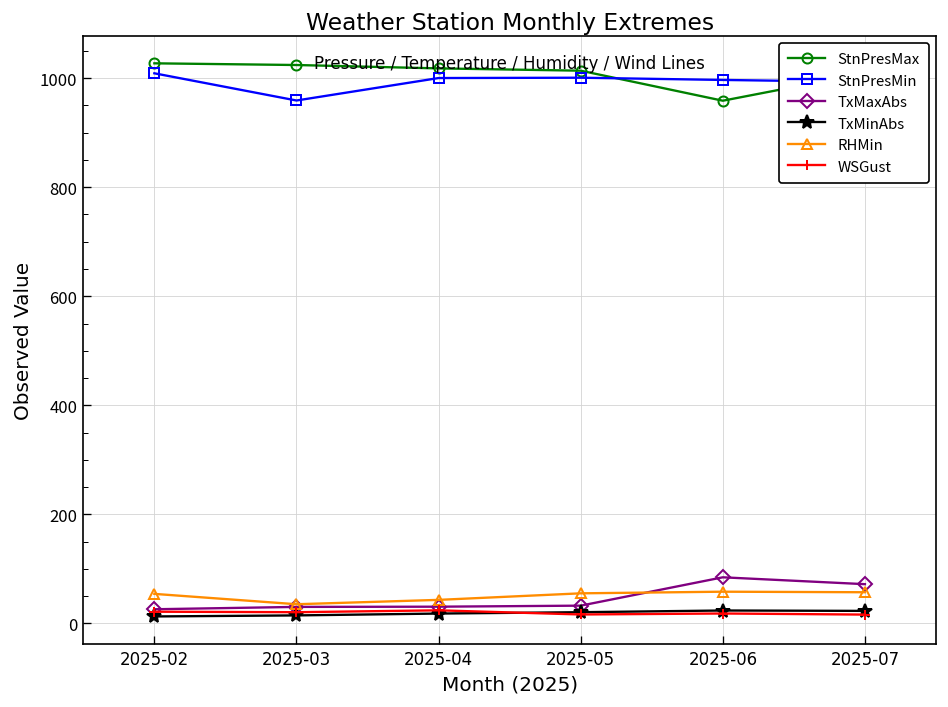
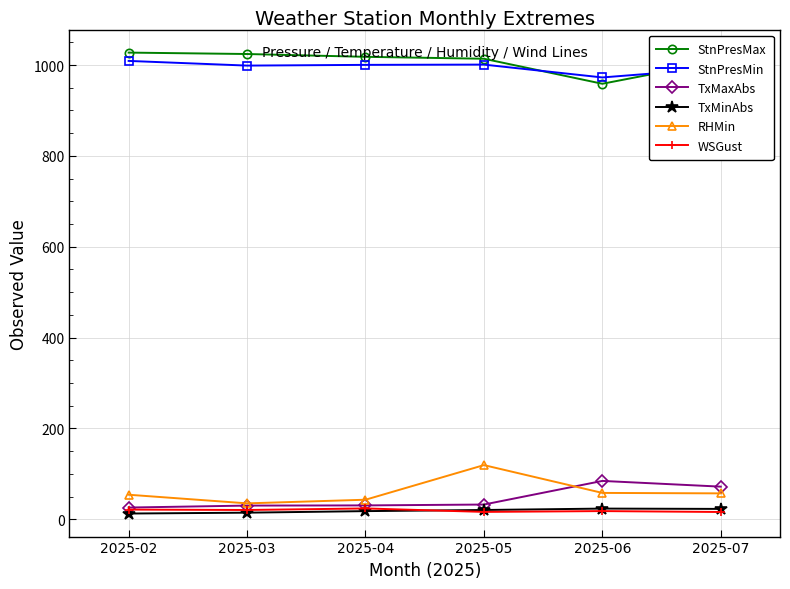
StnPresMin, 2025-03: 960 -> 1000
RHMin, 2025-05: 60 -> 120
StnPresMin, 2025-06: 1000 -> 970
